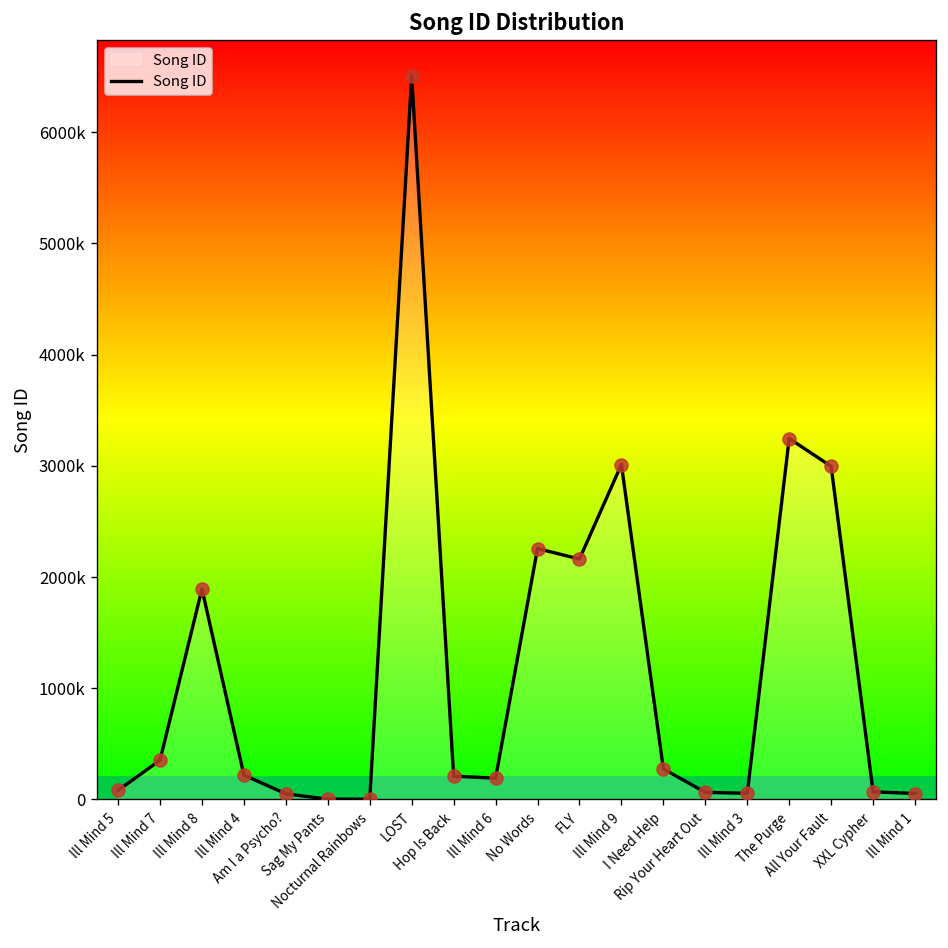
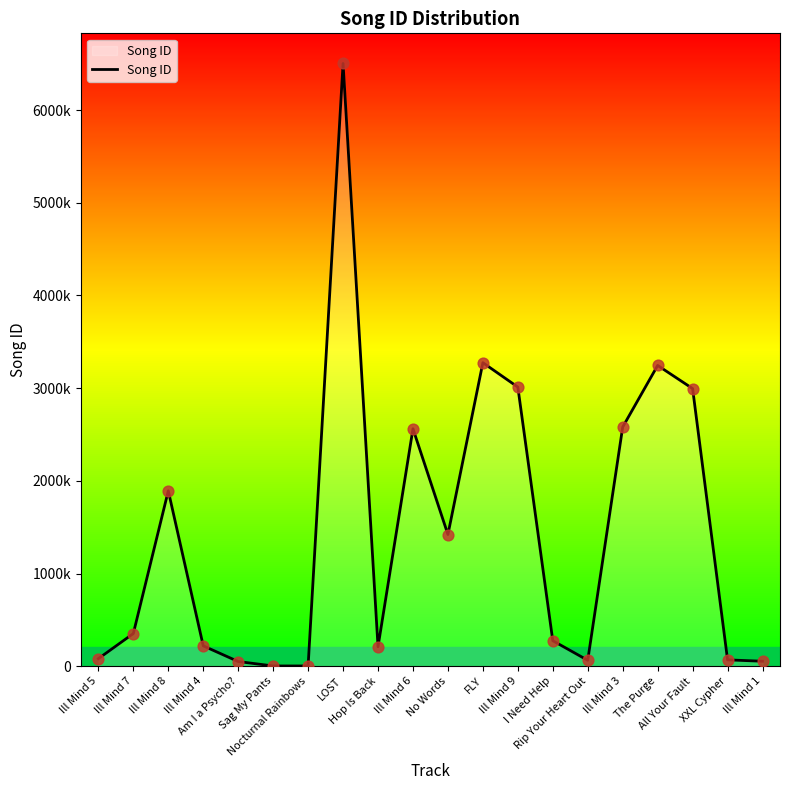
Ill Mind 6: 200000 -> 2600000
No Words: 2300000 -> 1400000
FLY: 2200000 -> 3300000
Ill Mind 3: 100000 -> 2600000
